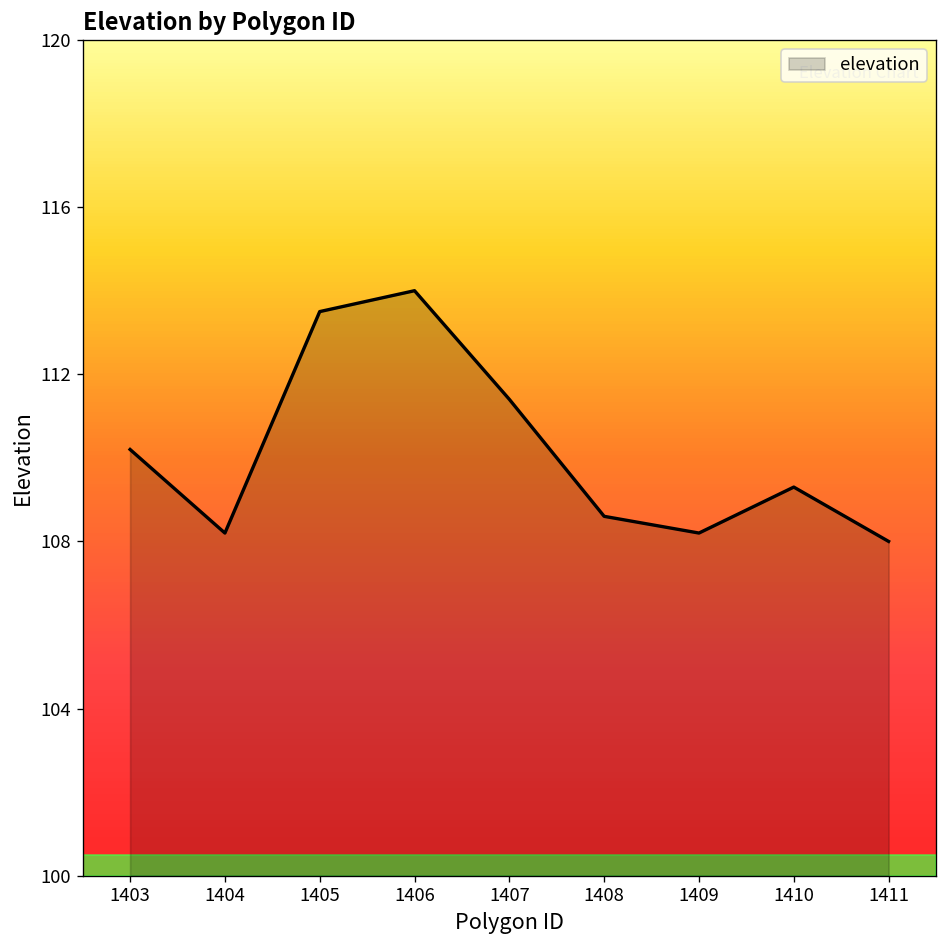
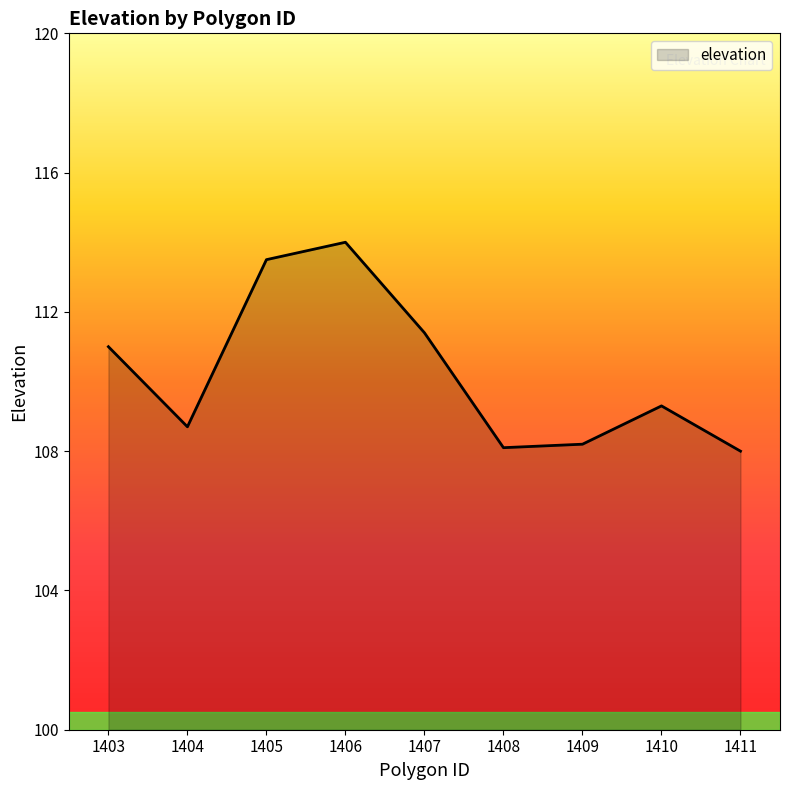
1403: 110.2 -> 111.0
1404: 108.2 -> 108.7
1408: 108.6 -> 108.1
